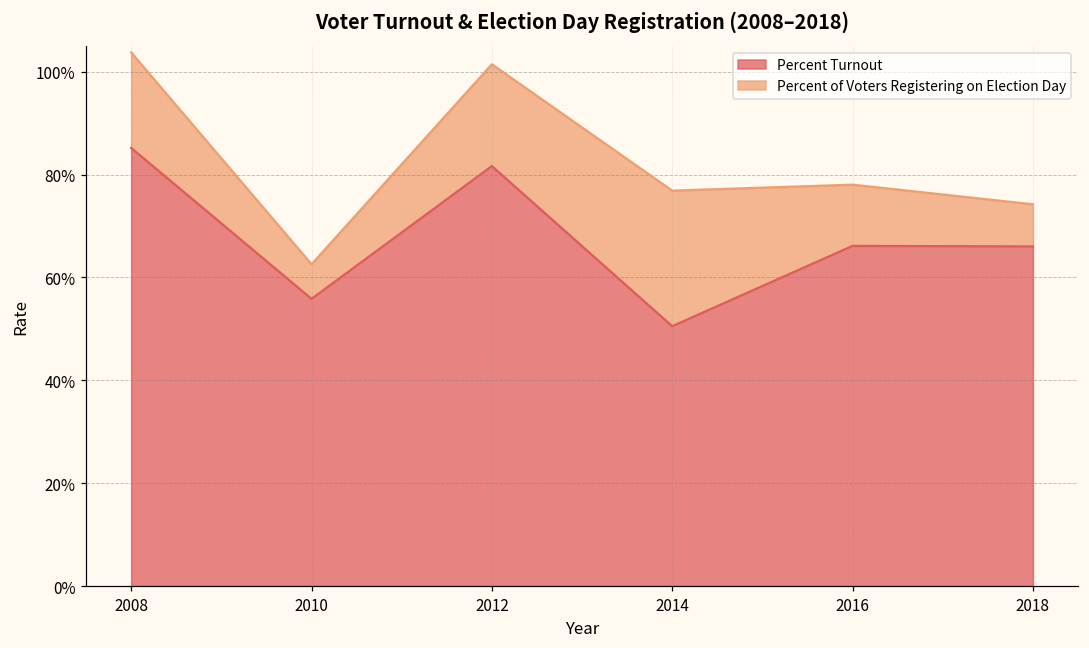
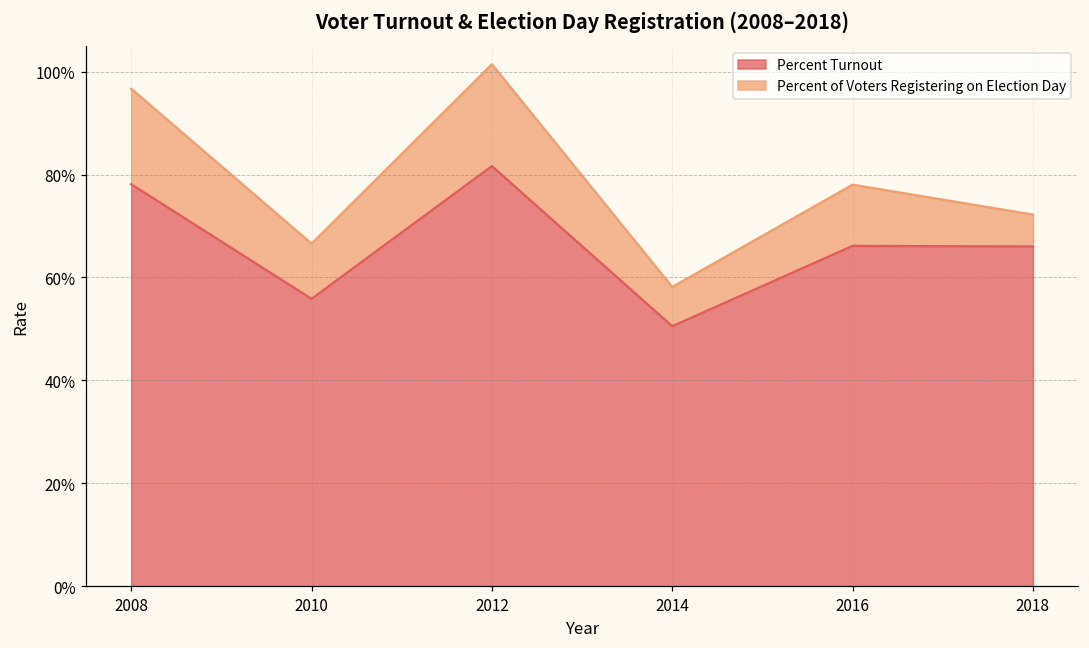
Percent Turnout, 2008: 85% -> 78%
Percent of Voters Registering on Election Day, 2010: 7% -> 11%
Percent of Voters Registering on Election Day, 2014: 26% -> 8%
Percent of Voters Registering on Election Day, 2018: 8% -> 6%
